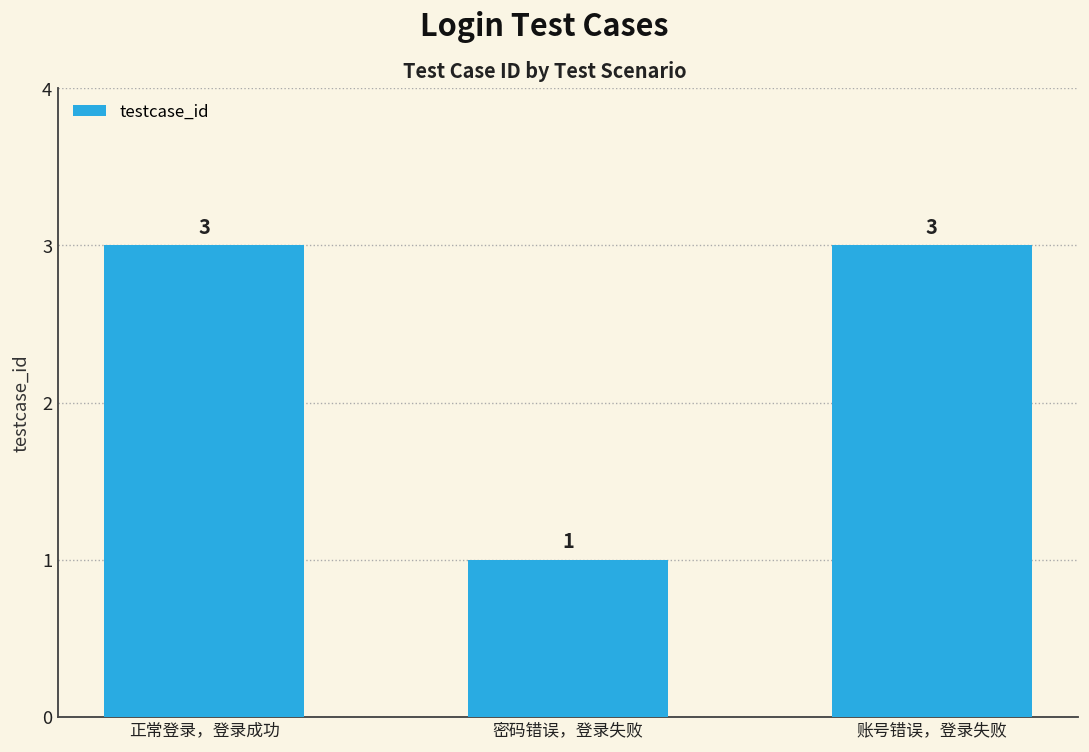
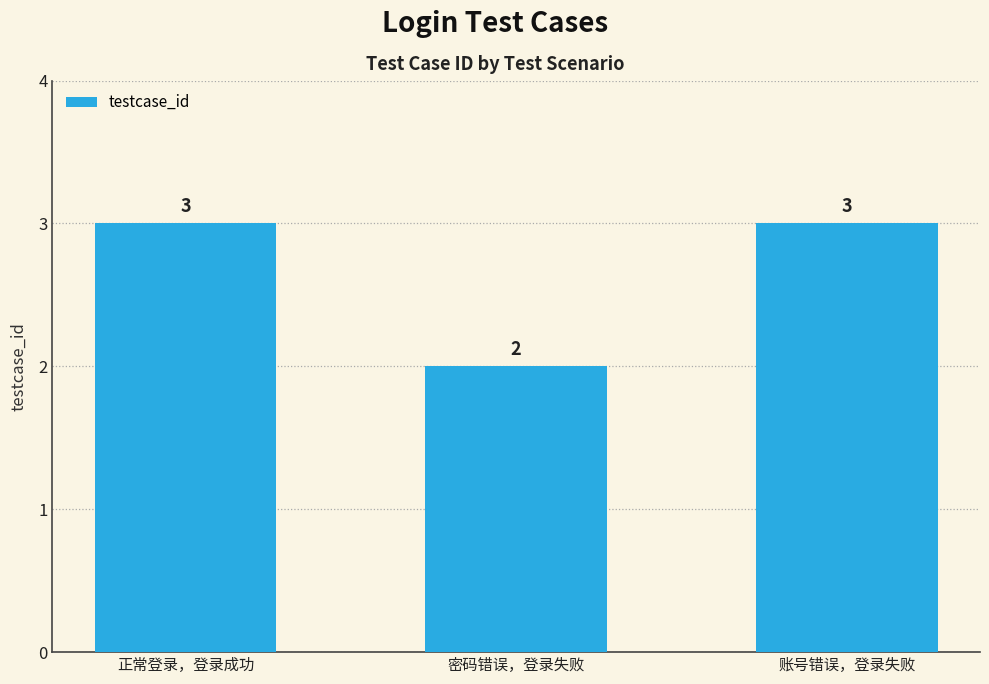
密码错误，登录失败: 1 -> 2
